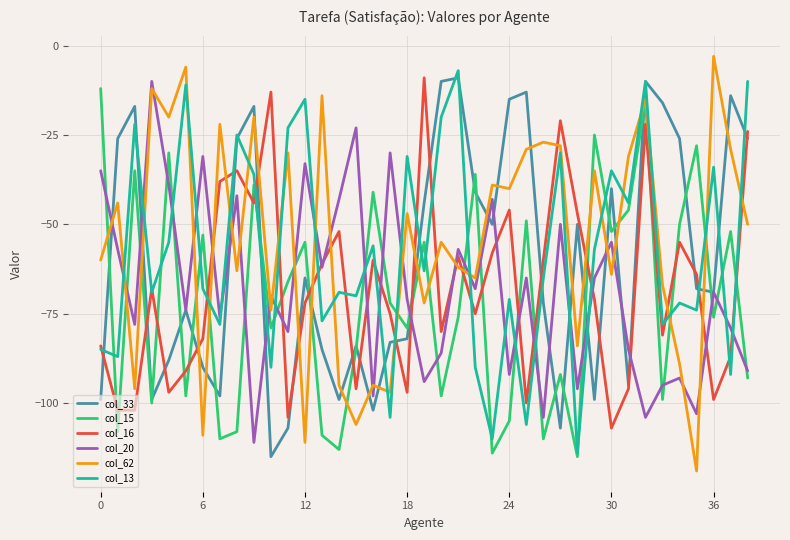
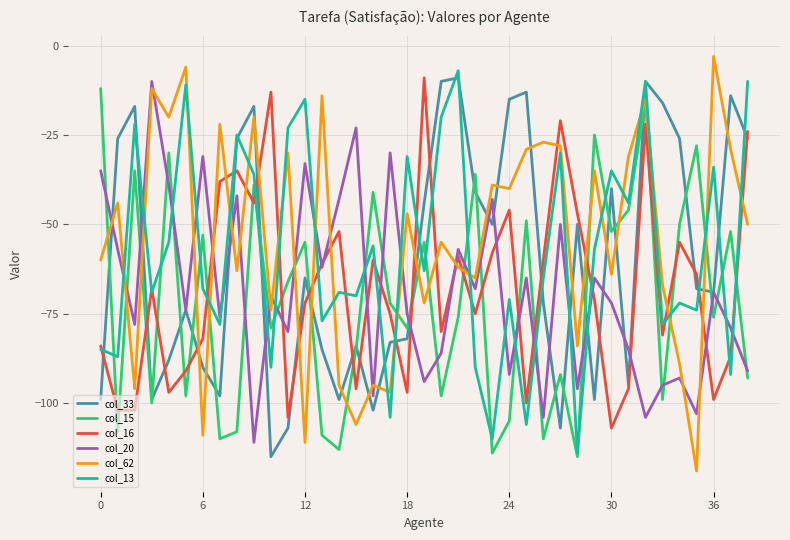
col_20, 18: -71 -> -75
col_20, 30: -55 -> -72
